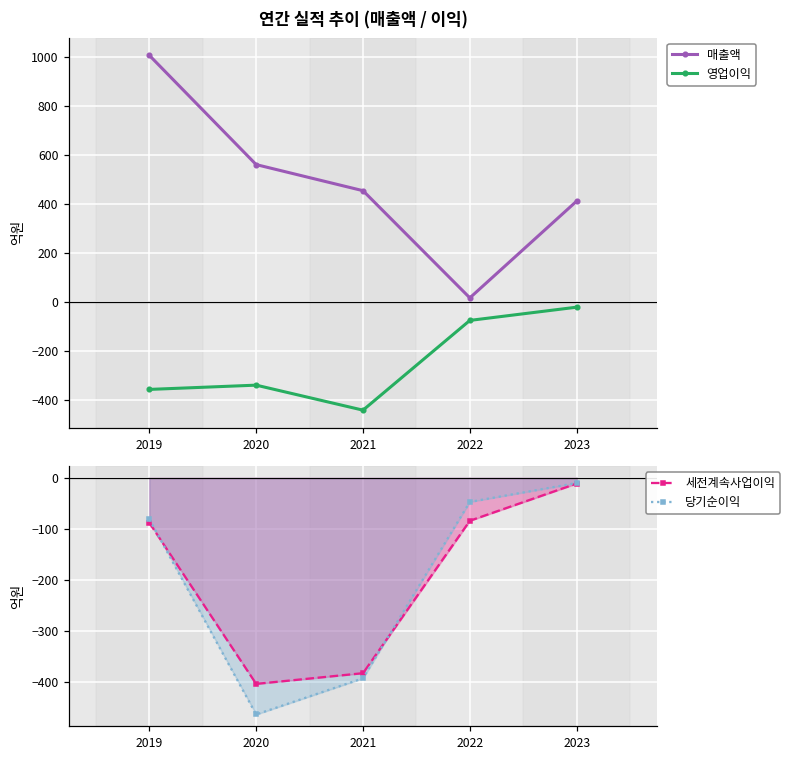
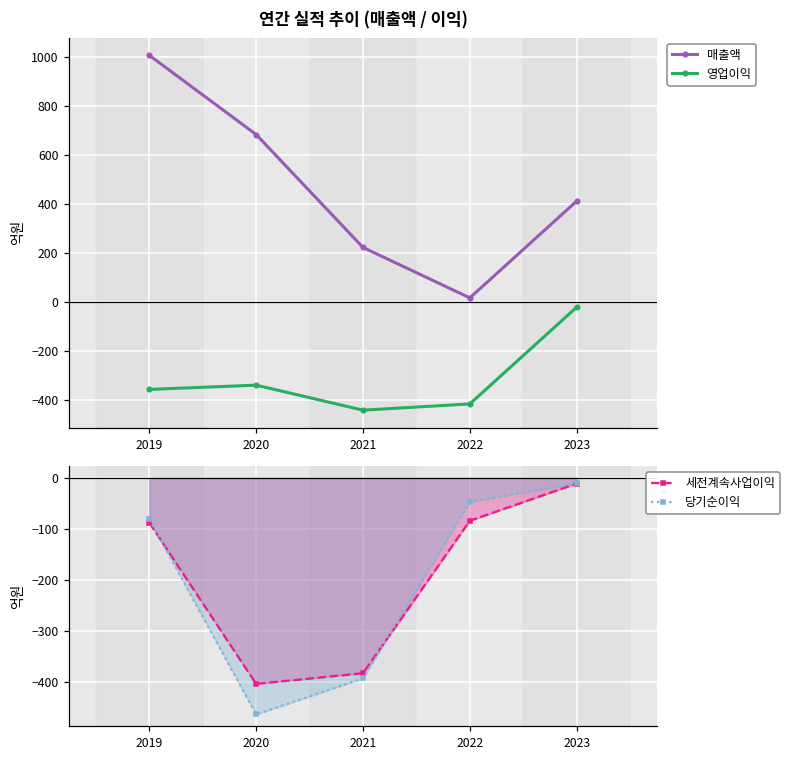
연간 실적 추이 (매출액 / 이익), 매출액, 2020: 560 -> 680
연간 실적 추이 (매출액 / 이익), 매출액, 2021: 450 -> 220
연간 실적 추이 (매출액 / 이익), 영업이익, 2022: -80 -> -420
